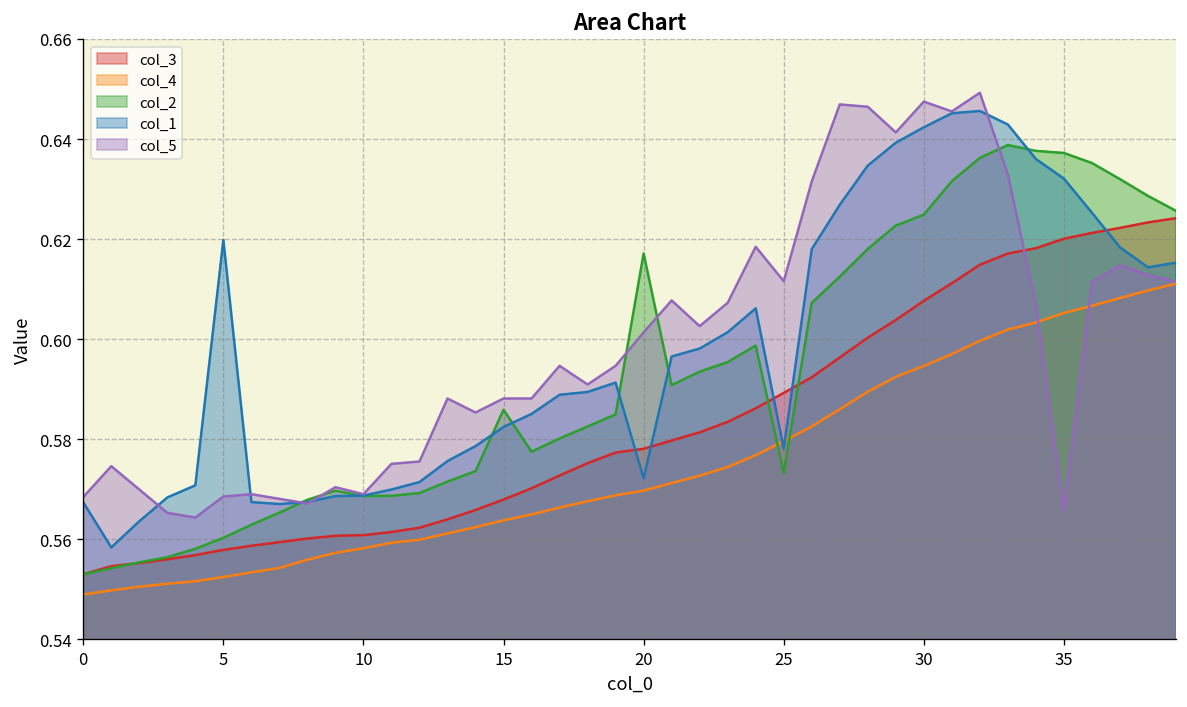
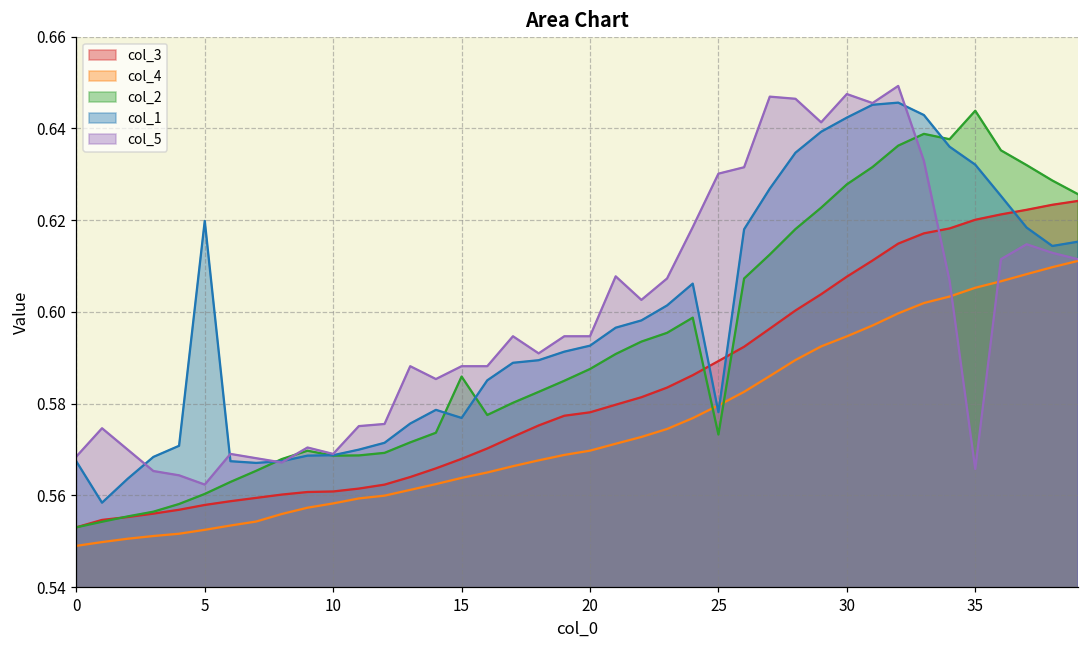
col_5, 5: 0.569 -> 0.562
col_1, 15: 0.582 -> 0.577
col_2, 20: 0.617 -> 0.588
col_1, 20: 0.572 -> 0.593
col_5, 20: 0.601 -> 0.595
col_5, 25: 0.612 -> 0.630
col_2, 30: 0.625 -> 0.628
col_2, 35: 0.637 -> 0.644
